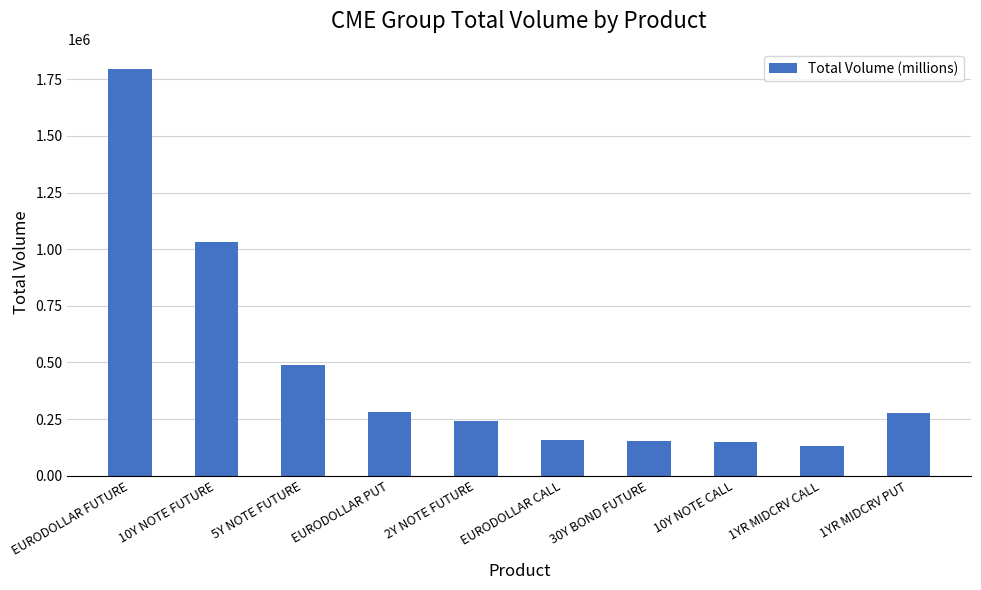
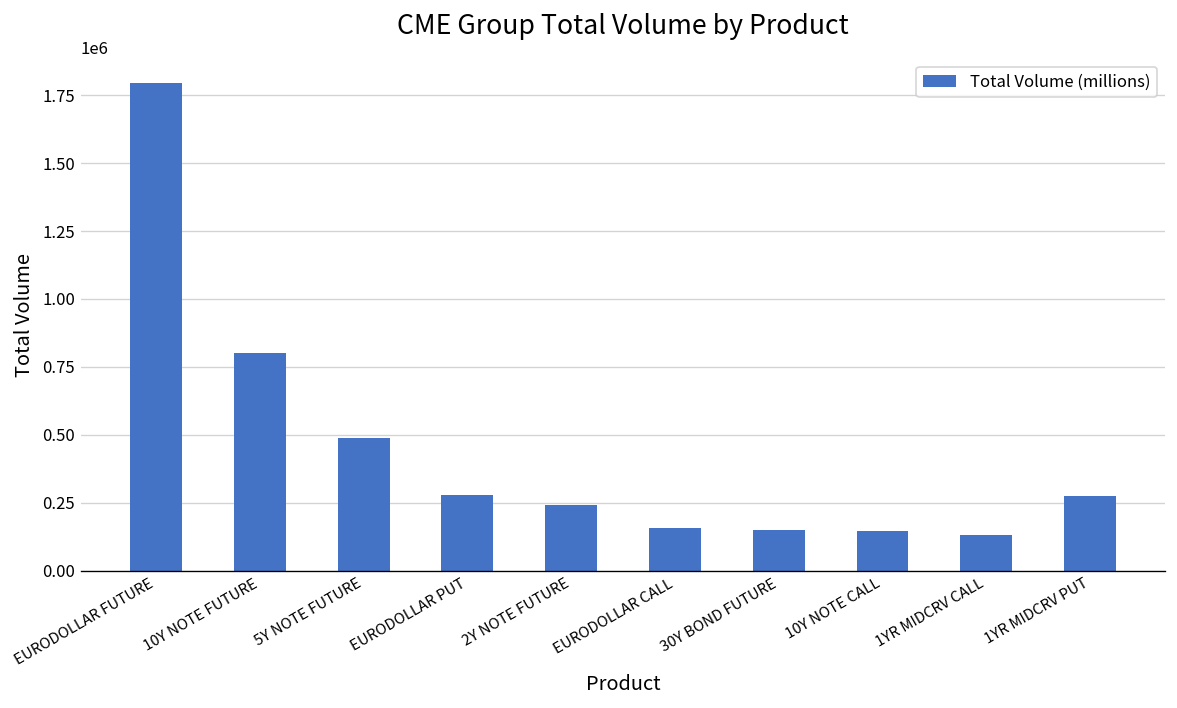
10Y NOTE FUTURE: 1030000 -> 800000
